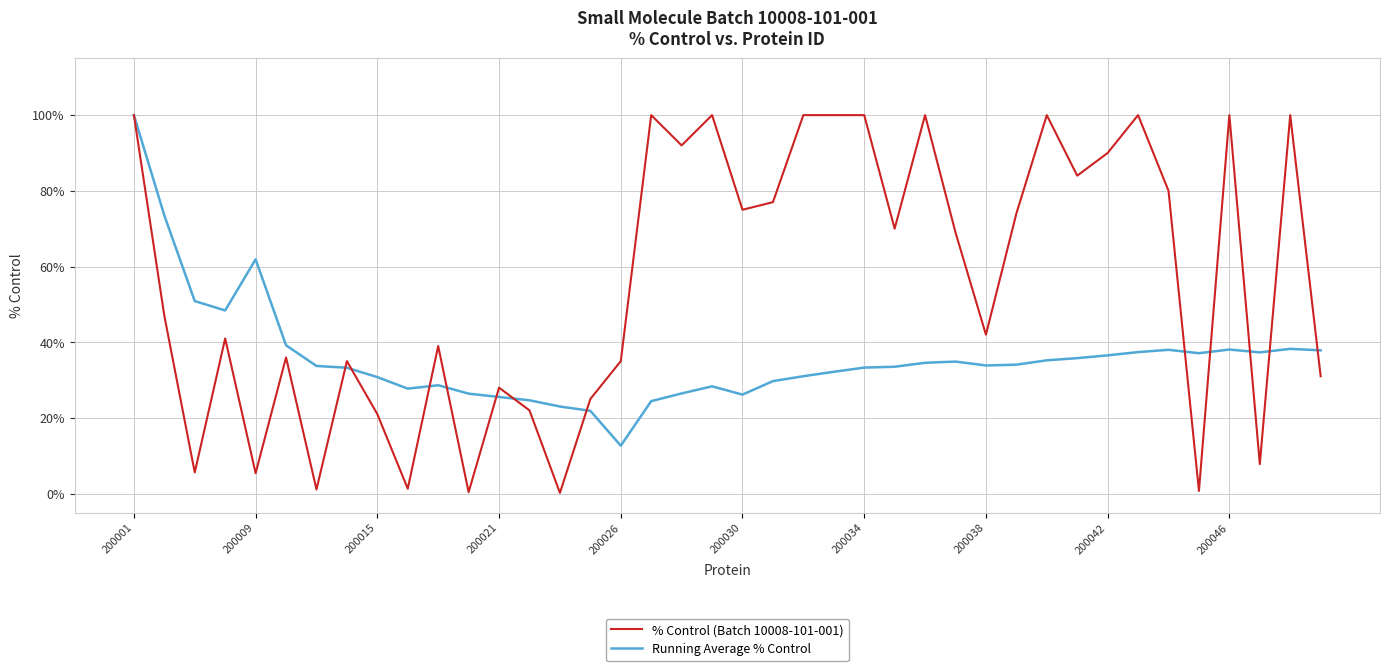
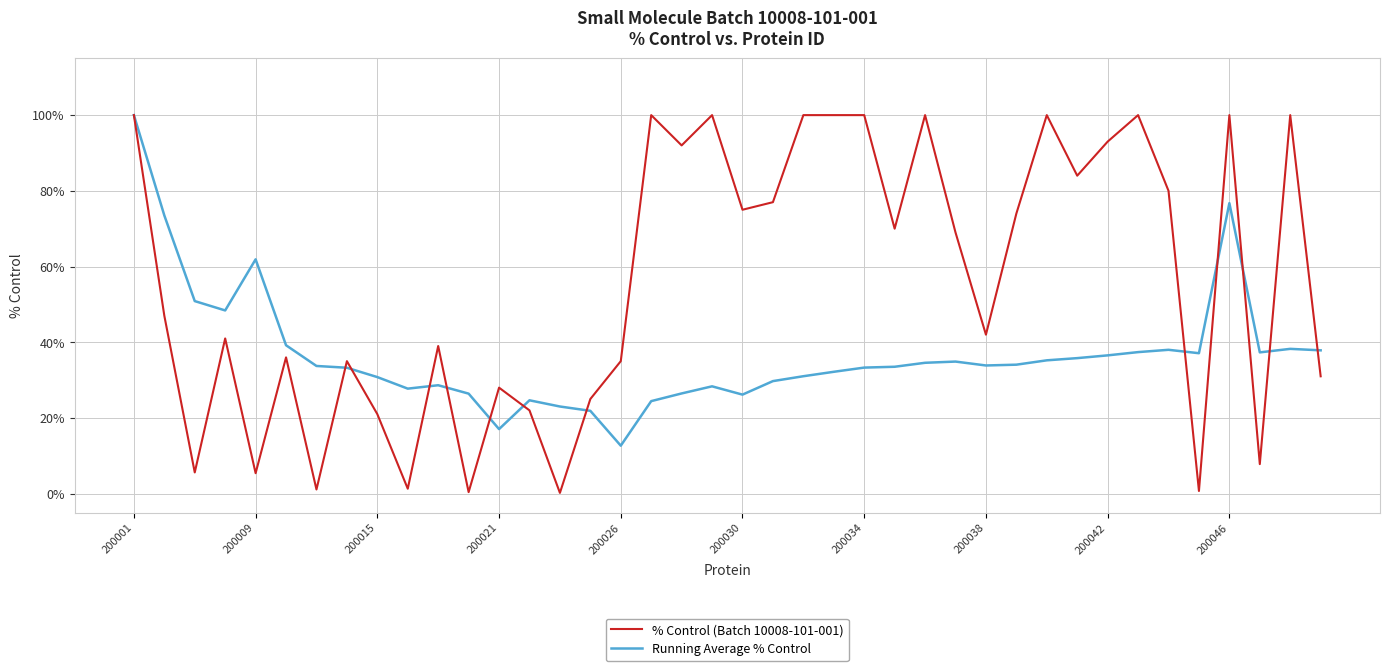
Running Average % Control, 200021: 26% -> 17%
% Control (Batch 10008-101-001), 200042: 90% -> 93%
Running Average % Control, 200046: 38% -> 77%
